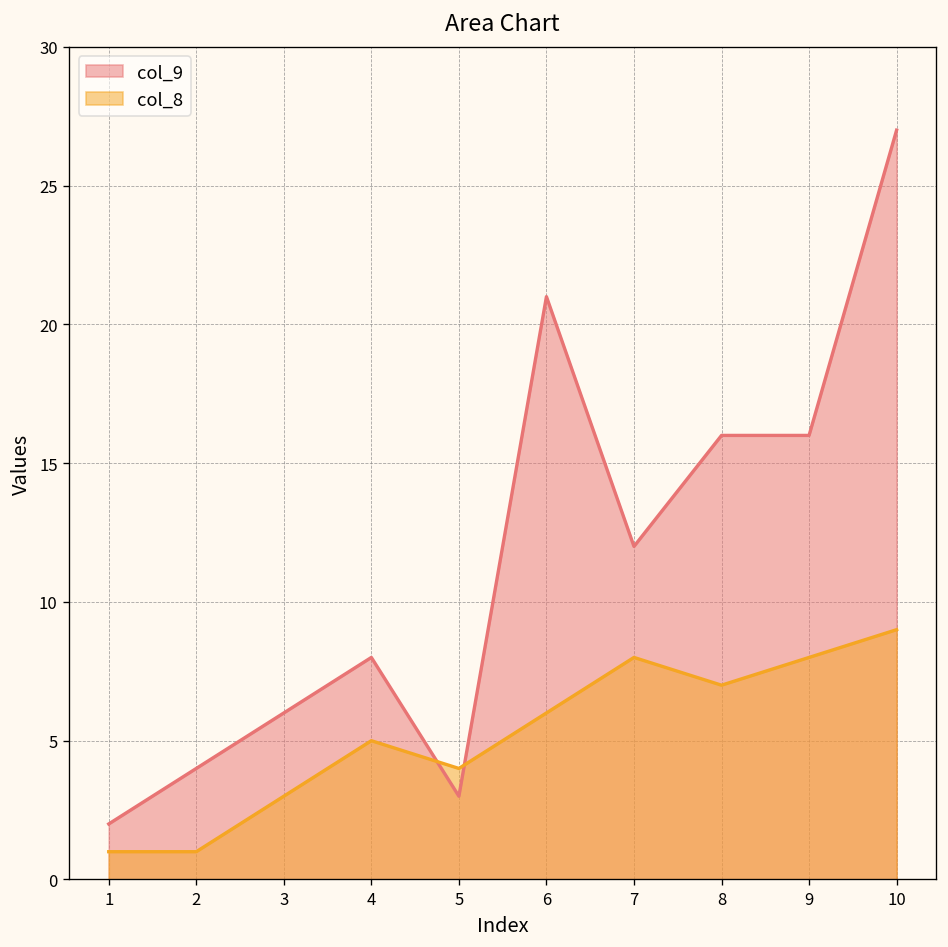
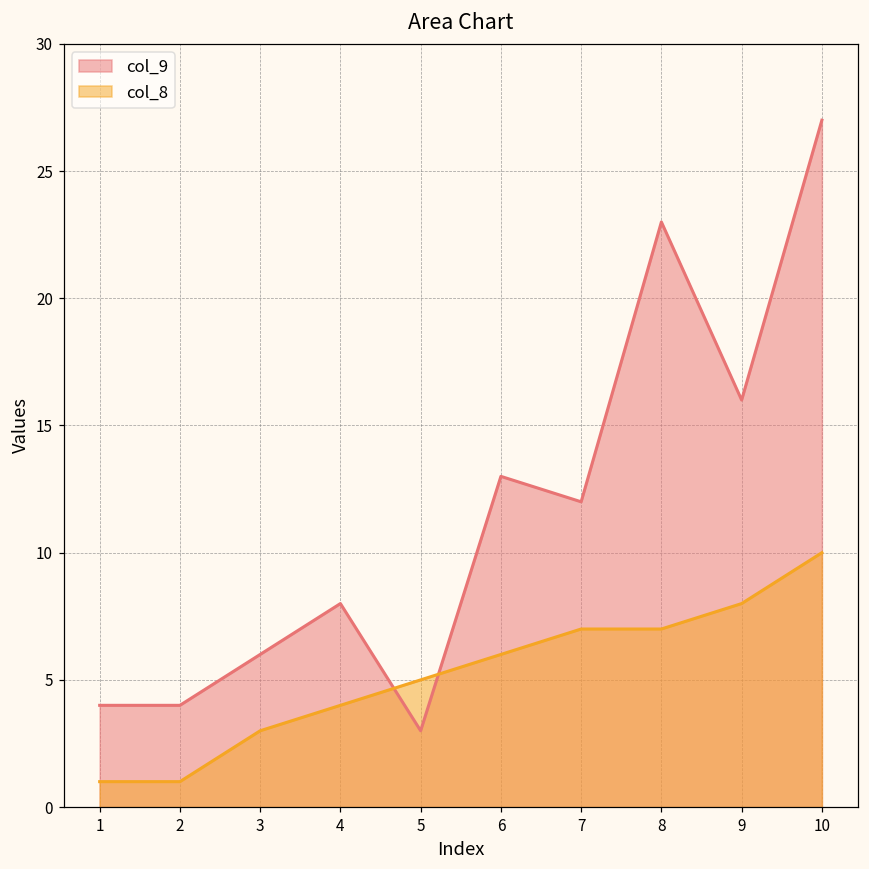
col_9, 1: 2 -> 4
col_8, 4: 5 -> 4
col_8, 5: 4 -> 5
col_9, 6: 21 -> 13
col_8, 7: 8 -> 7
col_9, 8: 16 -> 23
col_8, 10: 9 -> 10
